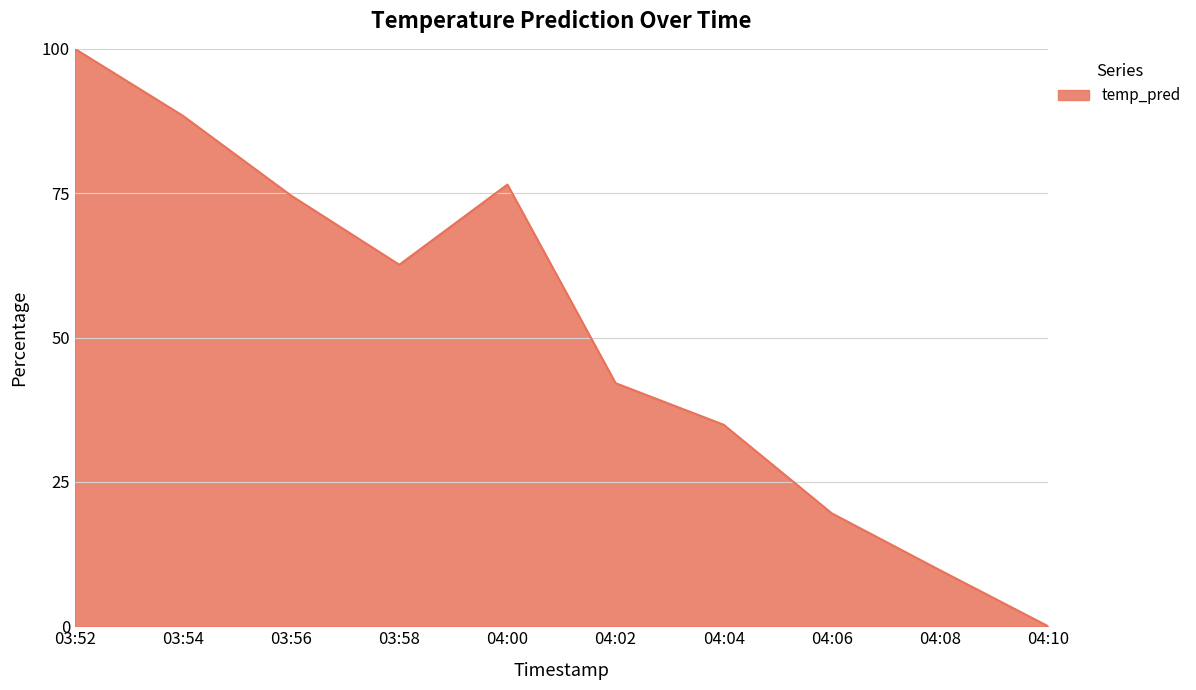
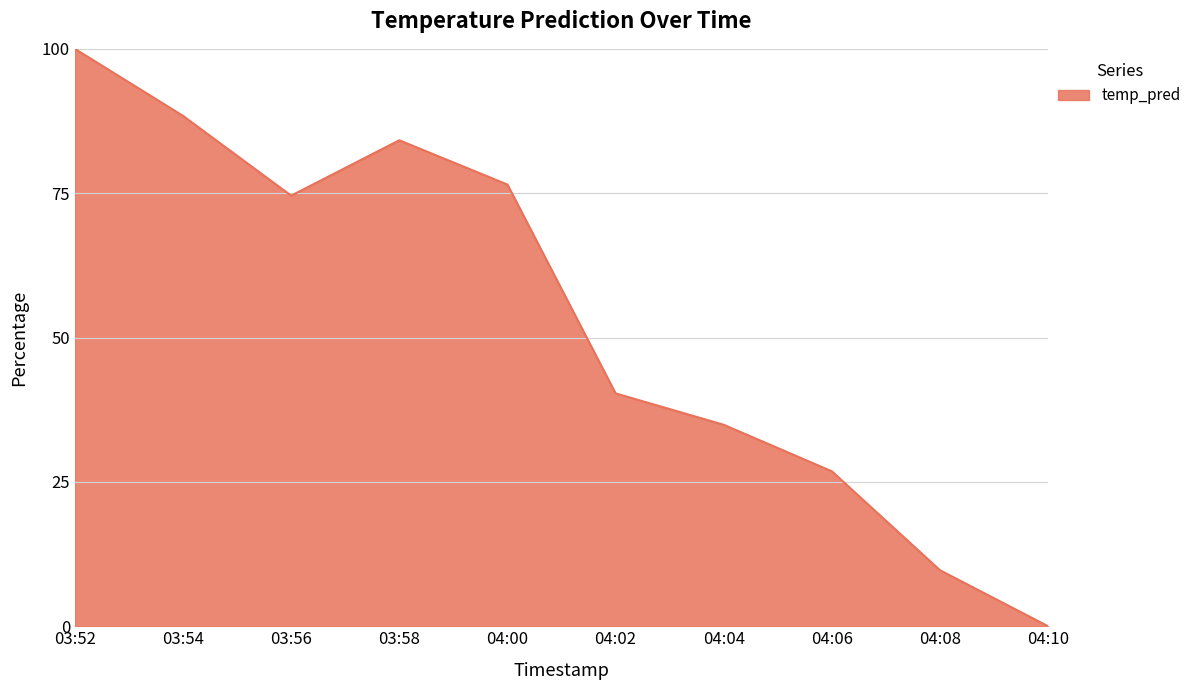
03:58: 63 -> 84
04:02: 42 -> 40
04:06: 20 -> 27
